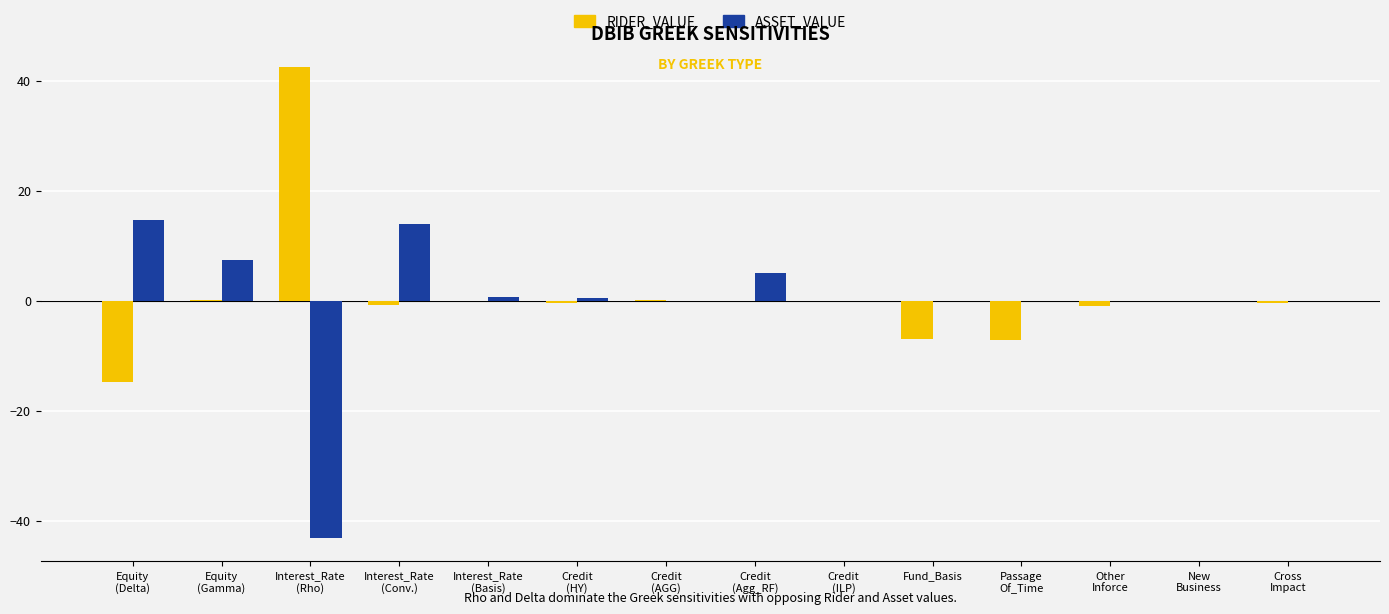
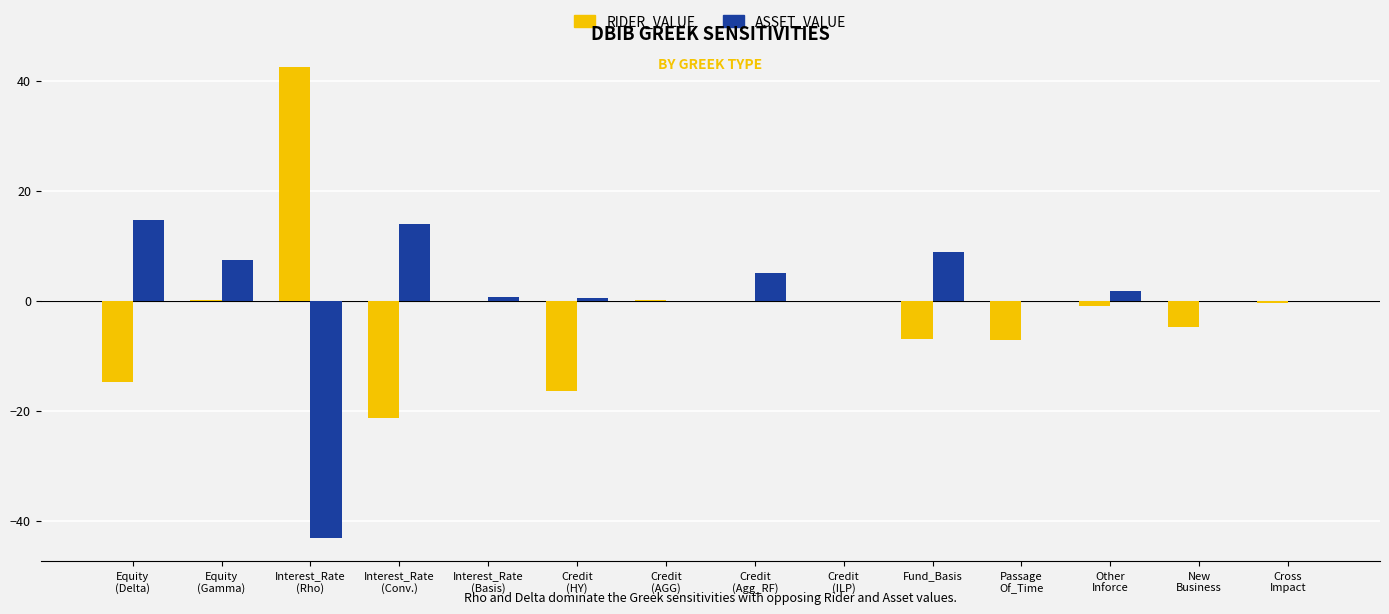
RIDER_VALUE, Interest_Rate (Conv.): -1 -> -21
RIDER_VALUE, Credit (HY): 0 -> -17
ASSET_VALUE, Fund_Basis: 0 -> 9
ASSET_VALUE, Other Inforce: 0 -> 2
RIDER_VALUE, New Business: 0 -> -5
